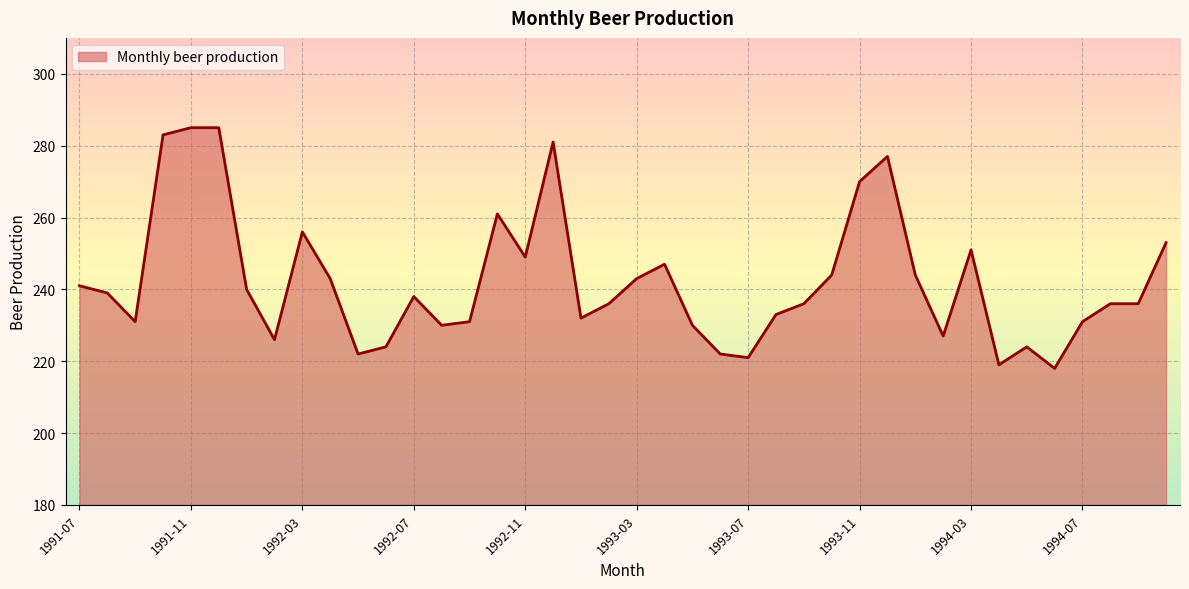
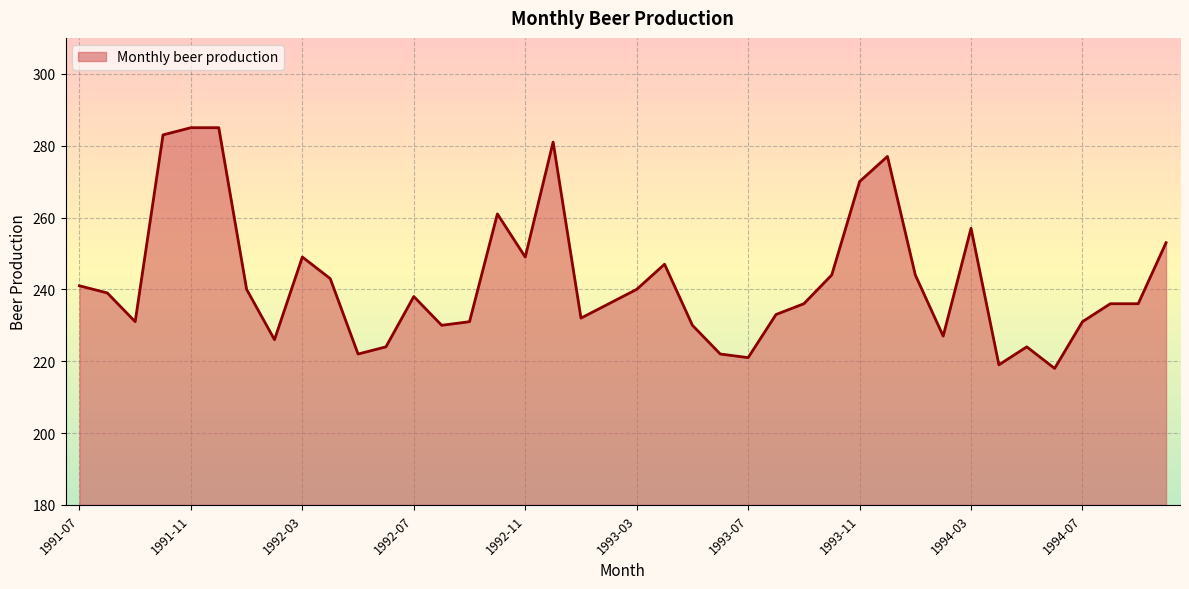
1992-03: 256 -> 249
1993-03: 243 -> 240
1994-03: 251 -> 257
